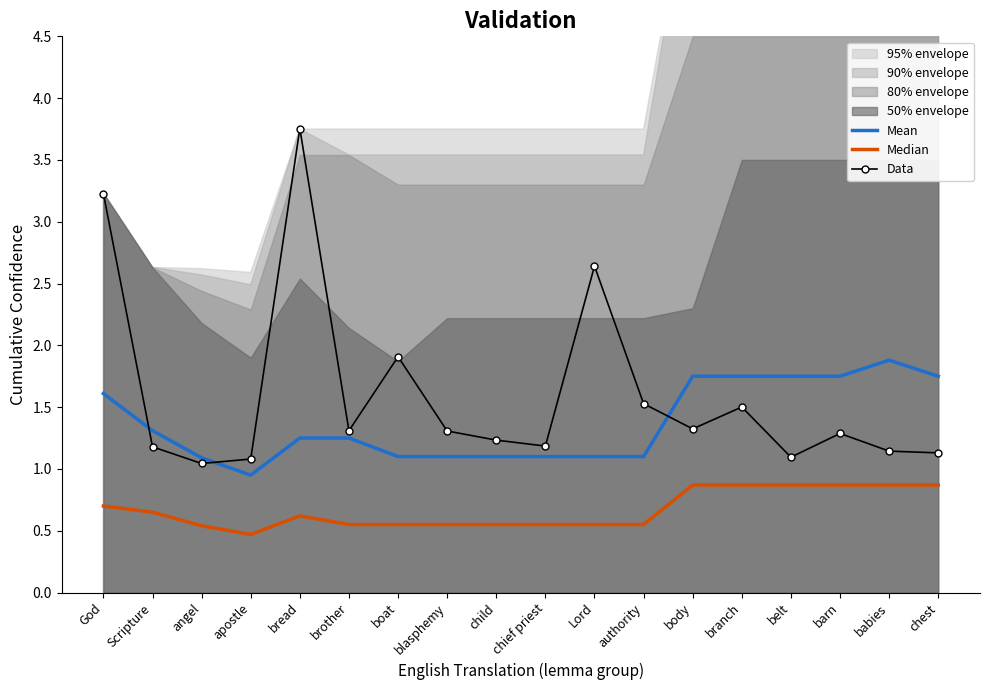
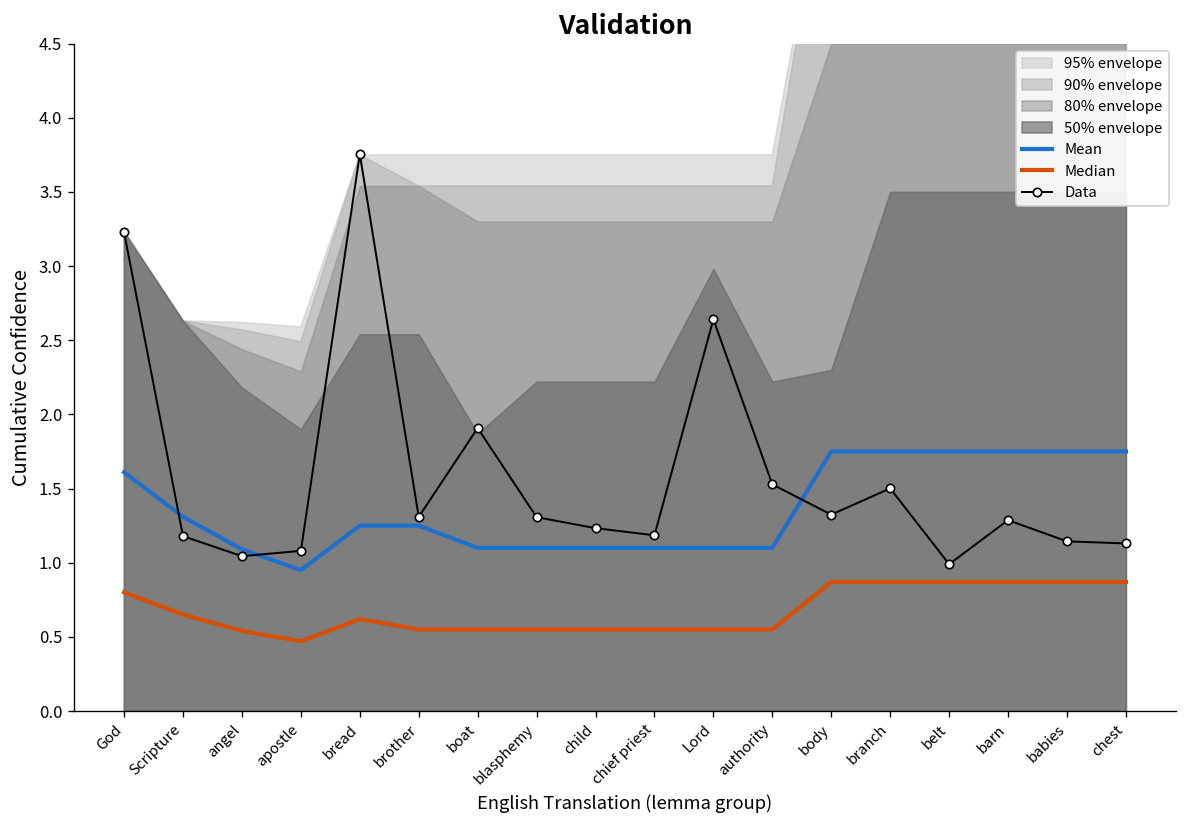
Median, God: 0.7 -> 0.8
50% envelope, brother: 2.14 -> 2.54
50% envelope, Lord: 2.22 -> 2.98
Data, belt: 1.10 -> 0.99
Mean, babies: 1.88 -> 1.75
